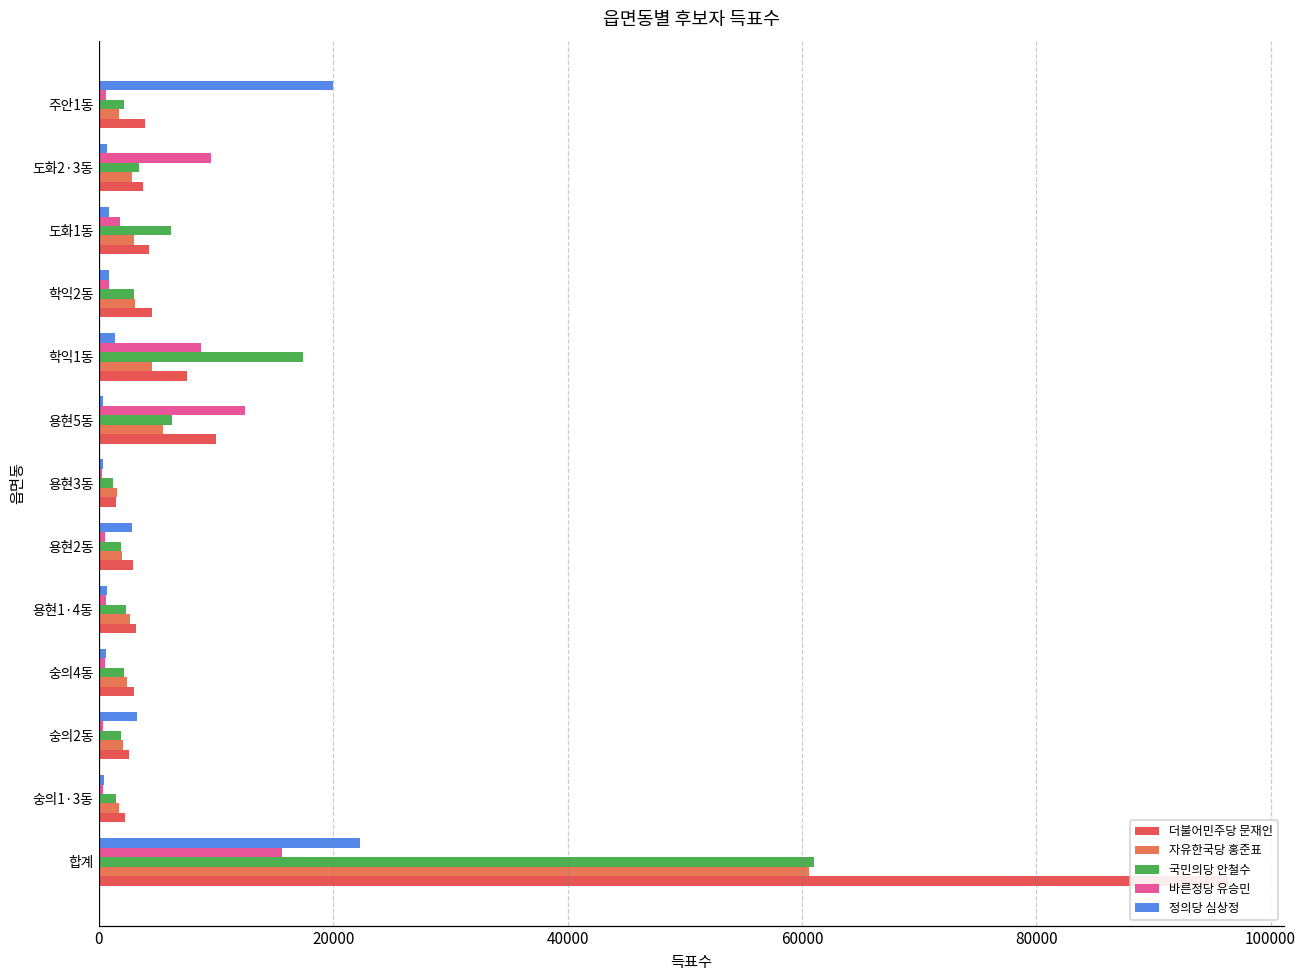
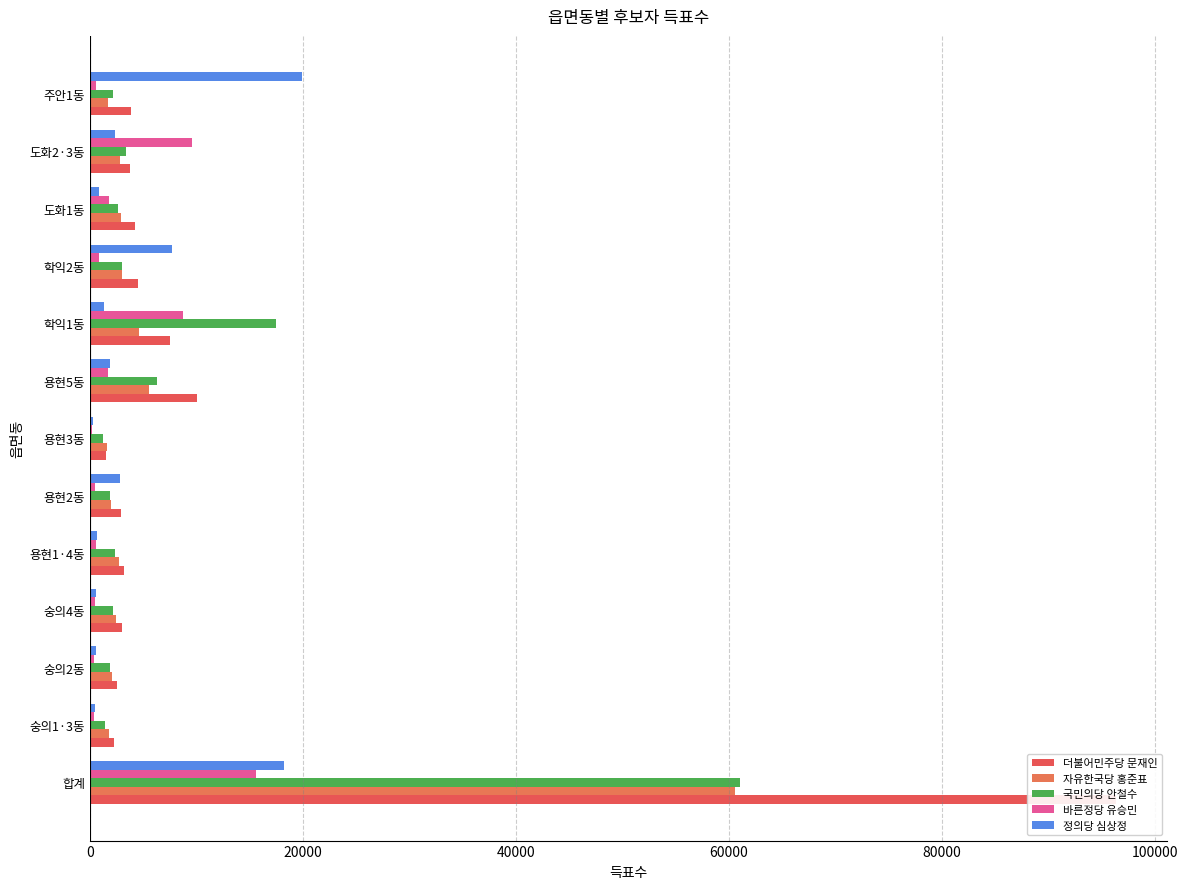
정의당 심상정, 도화2·3동: 700 -> 2400
국민의당 안철수, 도화1동: 6100 -> 2600
정의당 심상정, 학익2동: 900 -> 7700
정의당 심상정, 용현5동: 400 -> 1900
바른정당 유승민, 용현5동: 12500 -> 1700
정의당 심상정, 숭의2동: 3300 -> 600
정의당 심상정, 합계: 22300 -> 18200
